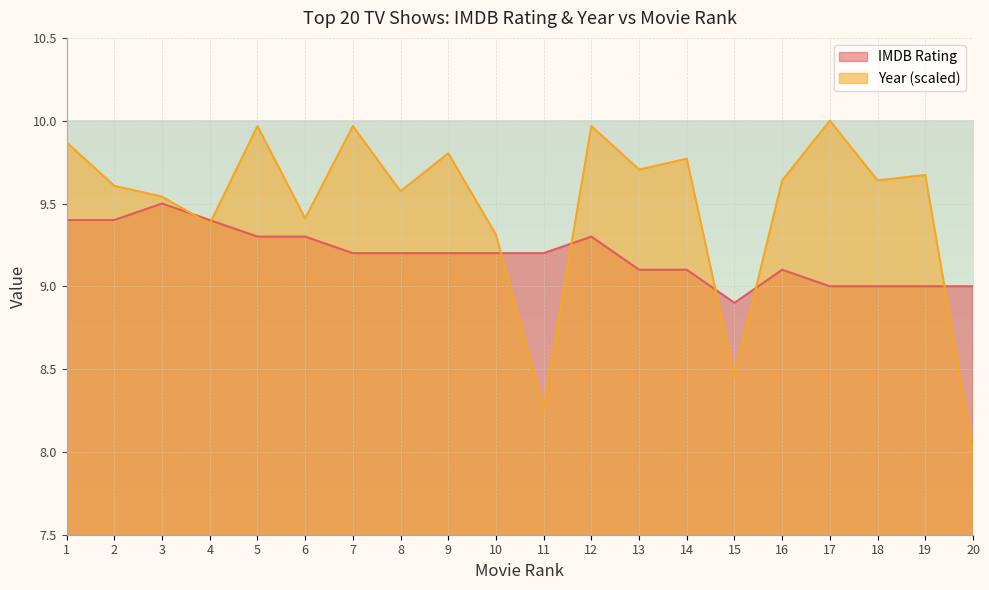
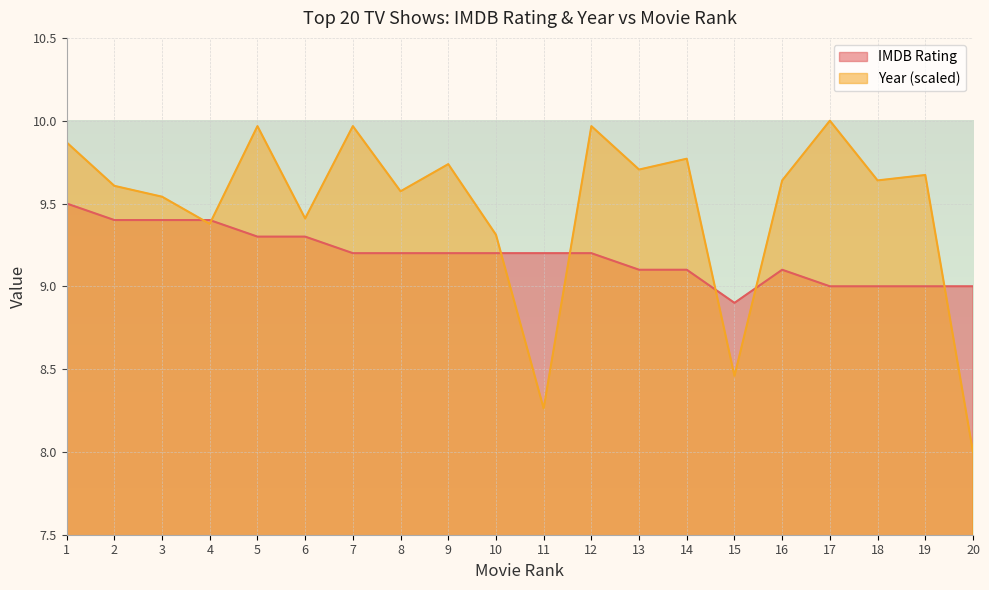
IMDB Rating, 1: 9.4 -> 9.5
IMDB Rating, 3: 9.5 -> 9.4
Year (scaled), 9: 9.80 -> 9.74
IMDB Rating, 12: 9.3 -> 9.2
